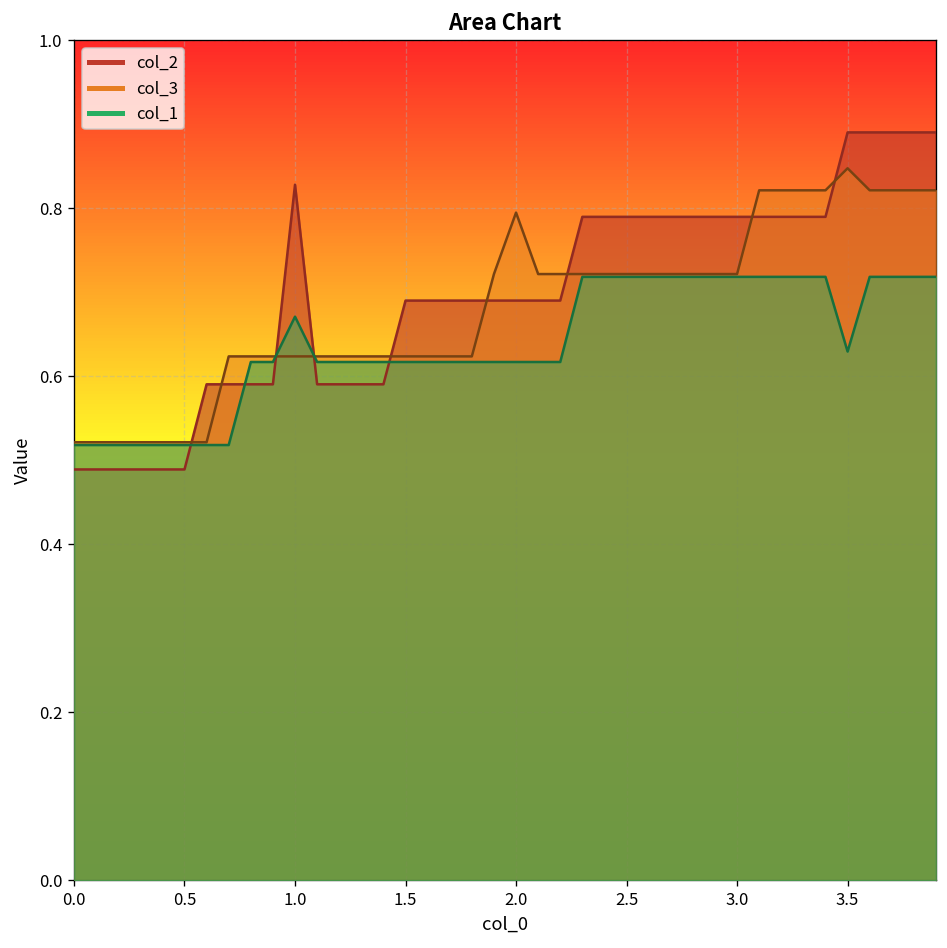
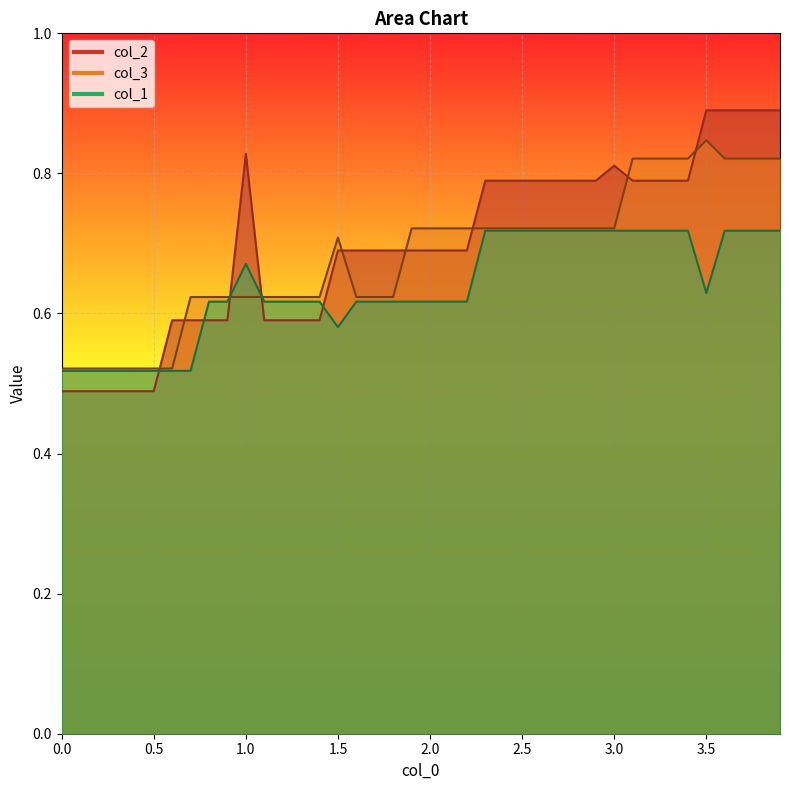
col_3, 1.5: 0.62 -> 0.71
col_1, 1.5: 0.62 -> 0.58
col_3, 2.0: 0.79 -> 0.72
col_2, 3.0: 0.79 -> 0.81
